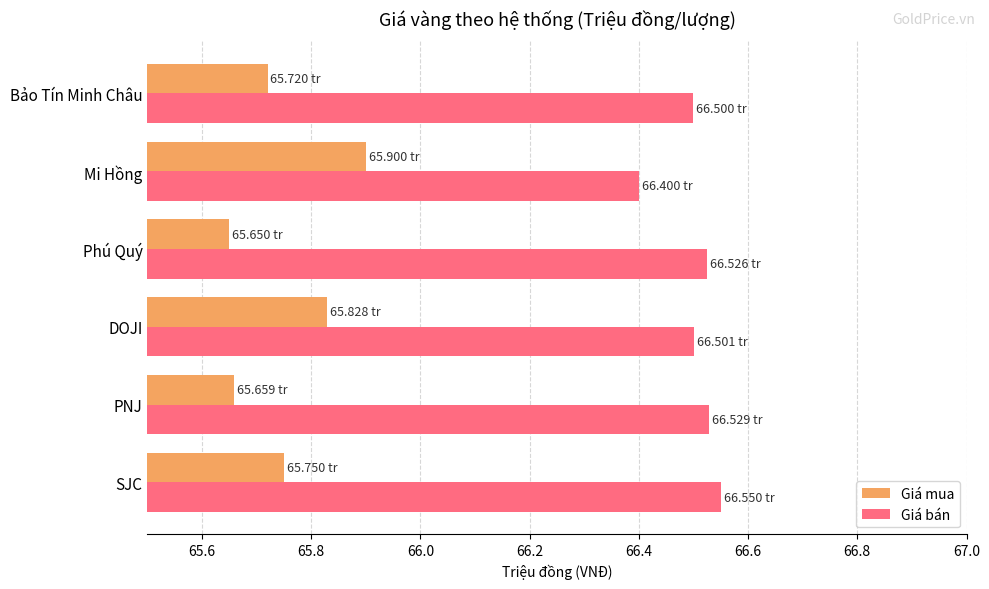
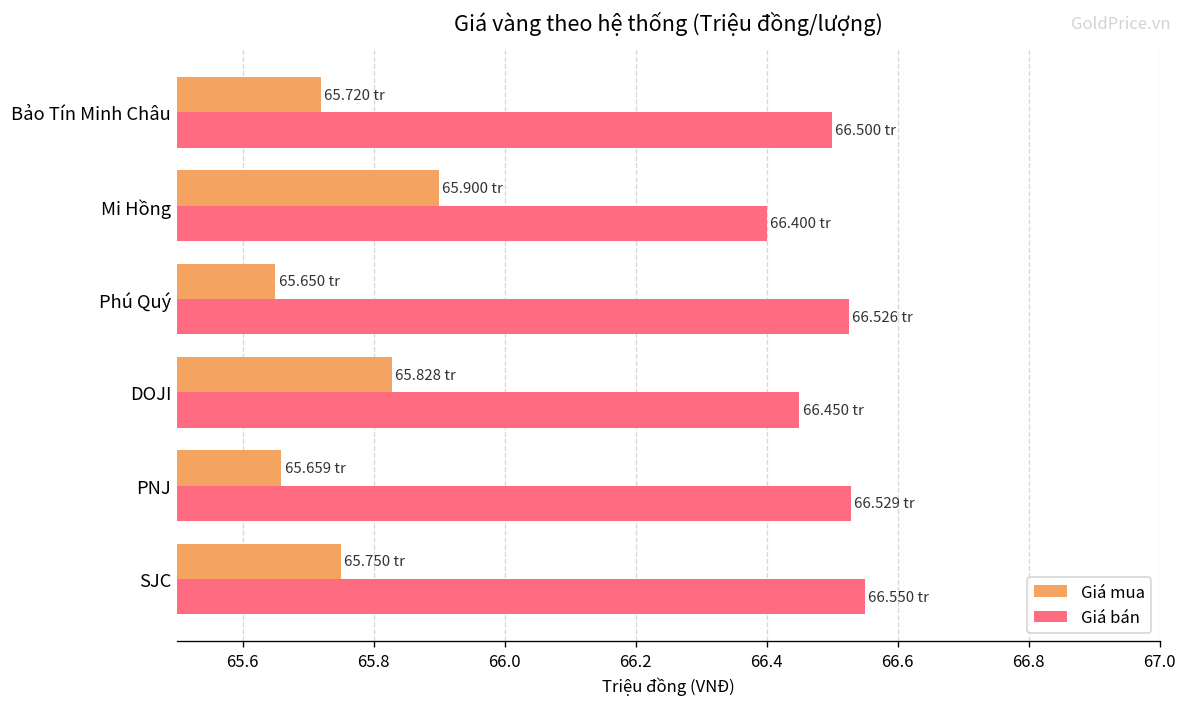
Giá bán, DOJI: 66.501 -> 66.450
